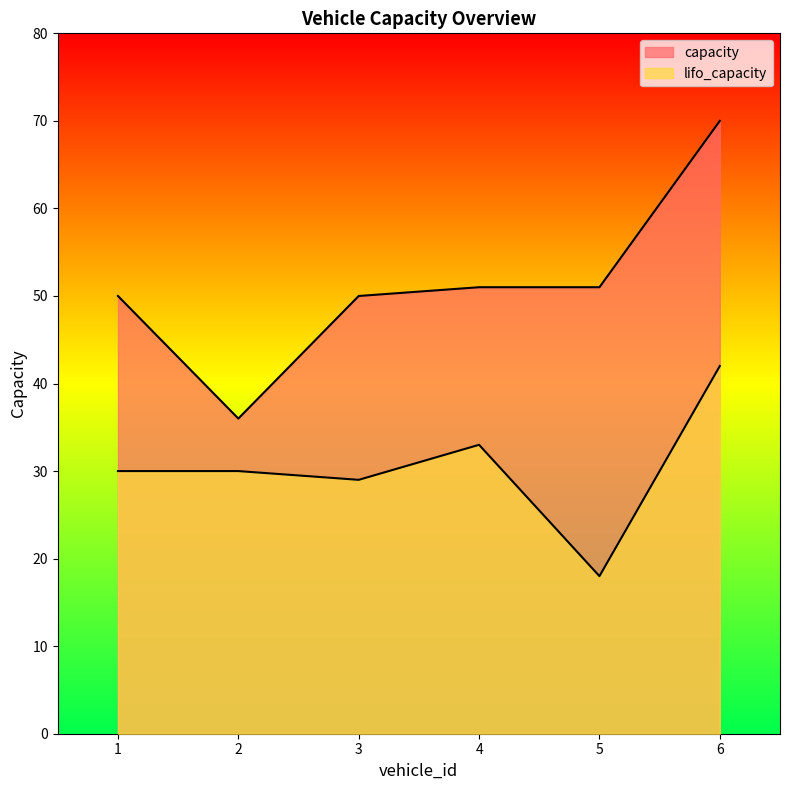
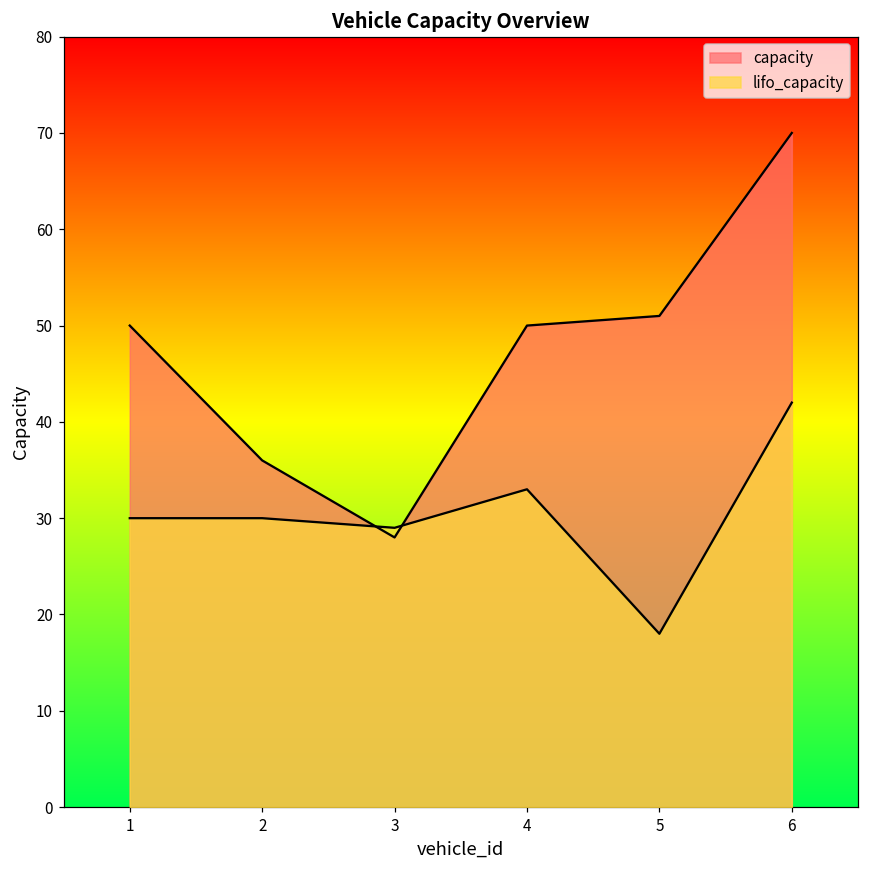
capacity, 3: 50 -> 28
capacity, 4: 51 -> 50
